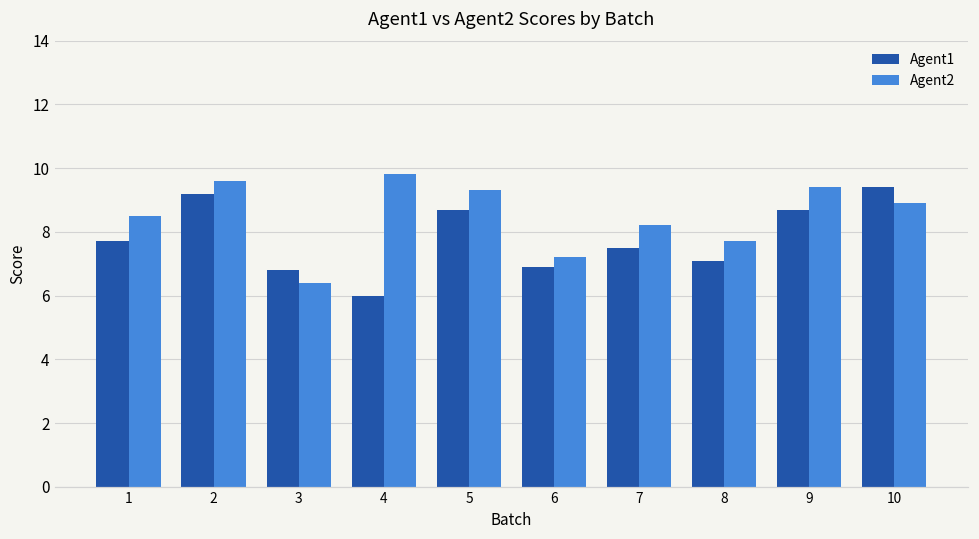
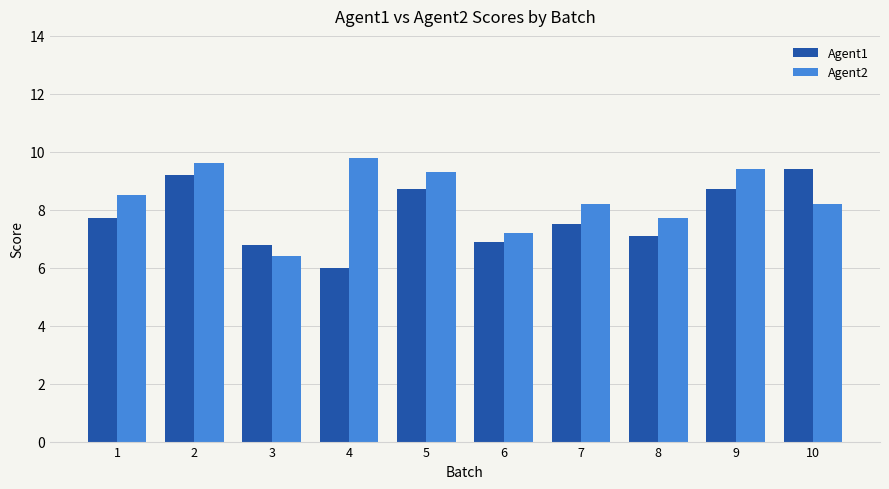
Agent2, 10: 8.9 -> 8.2
